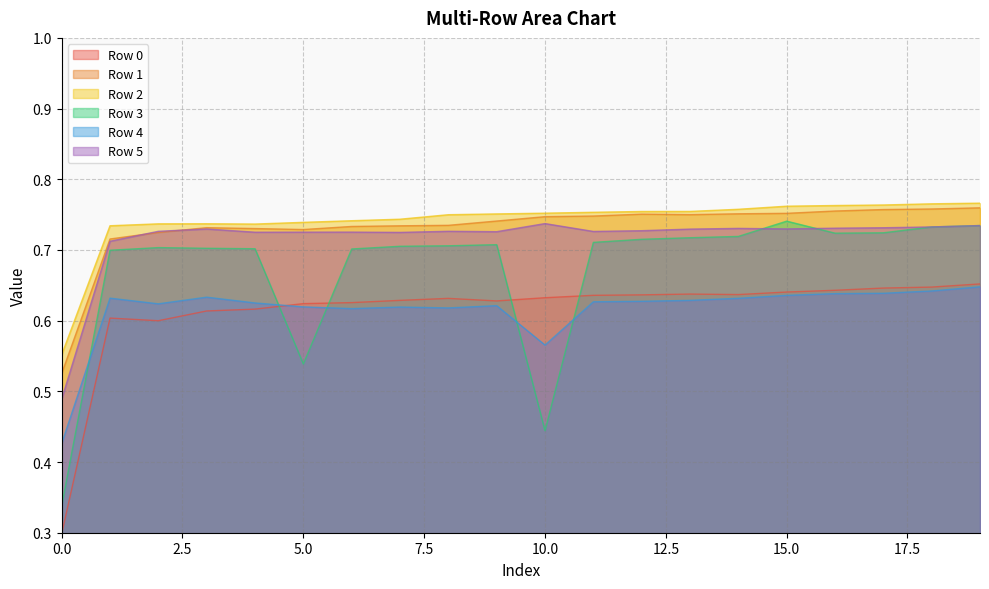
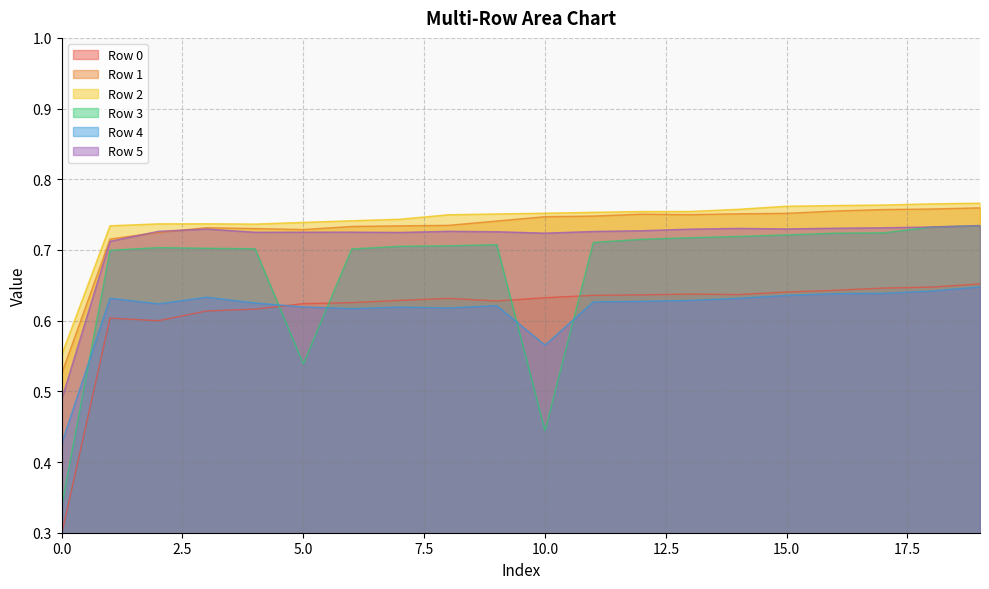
Row 5, 10.0: 0.74 -> 0.72
Row 3, 15.0: 0.74 -> 0.72
